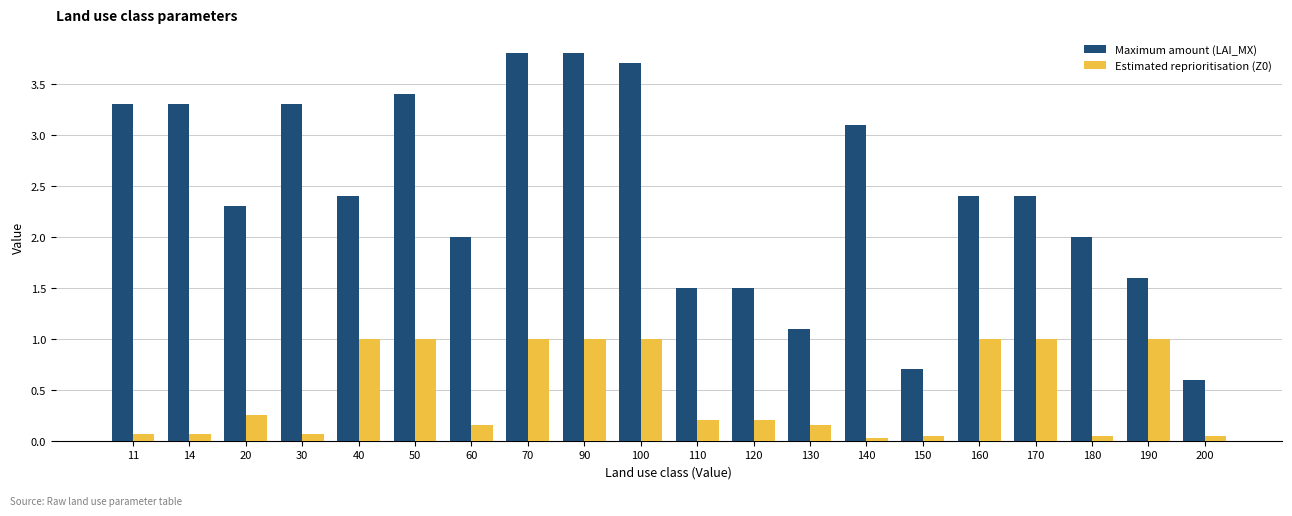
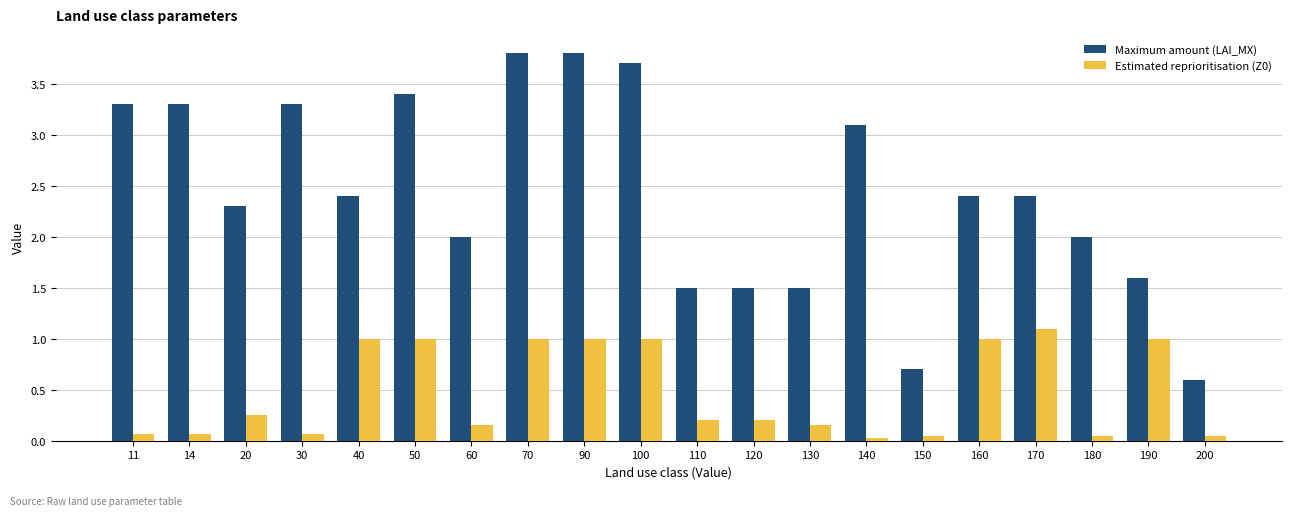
Maximum amount (LAI_MX), 130: 1.1 -> 1.5
Estimated reprioritisation (Z0), 170: 1.0 -> 1.1
